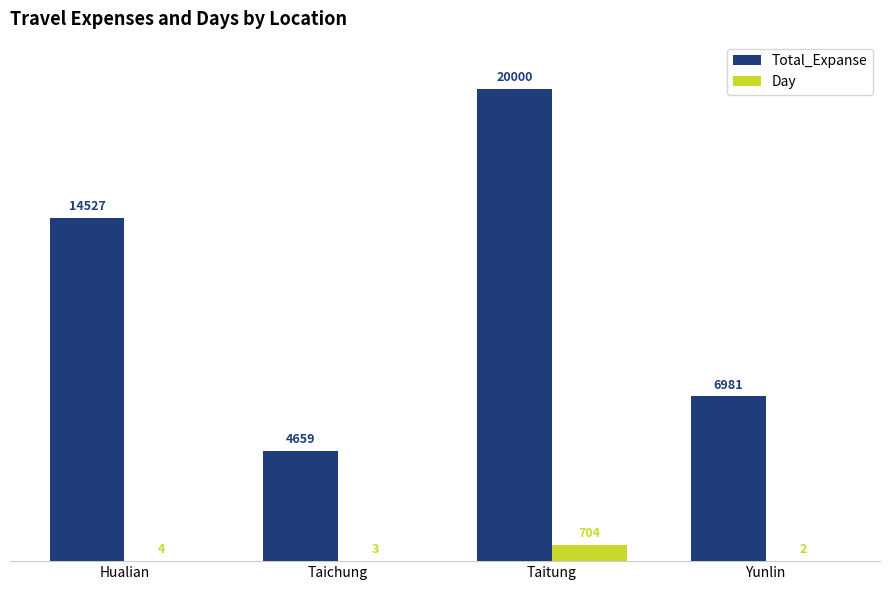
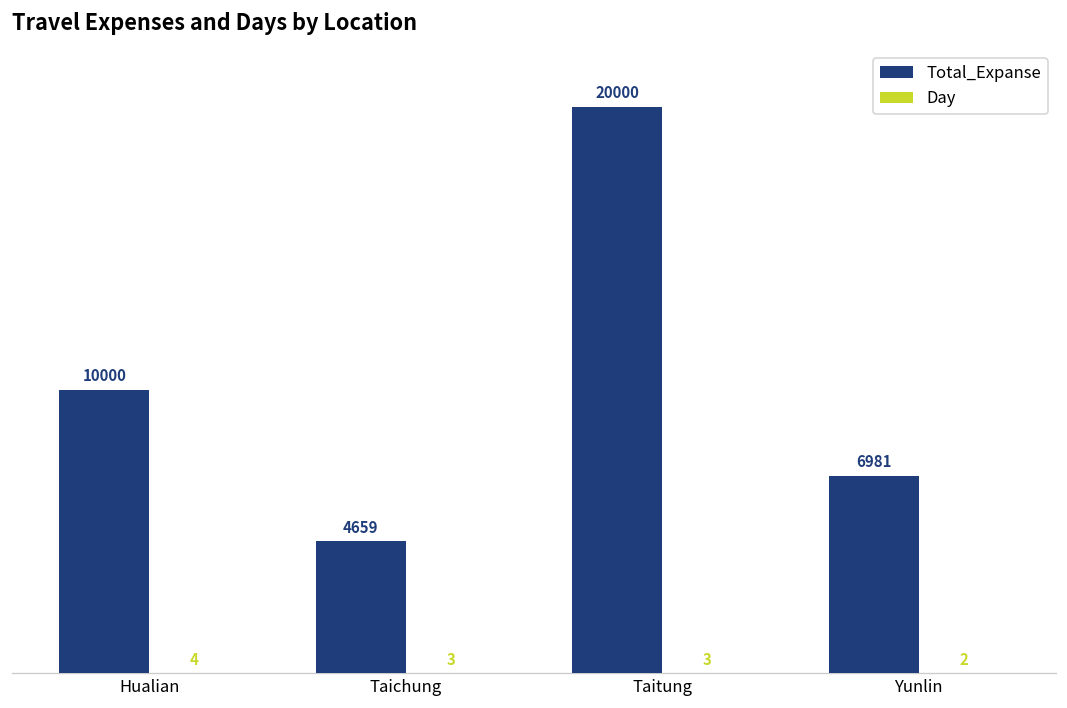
Total_Expanse, Hualian: 14527 -> 10000
Day, Taitung: 704 -> 3
